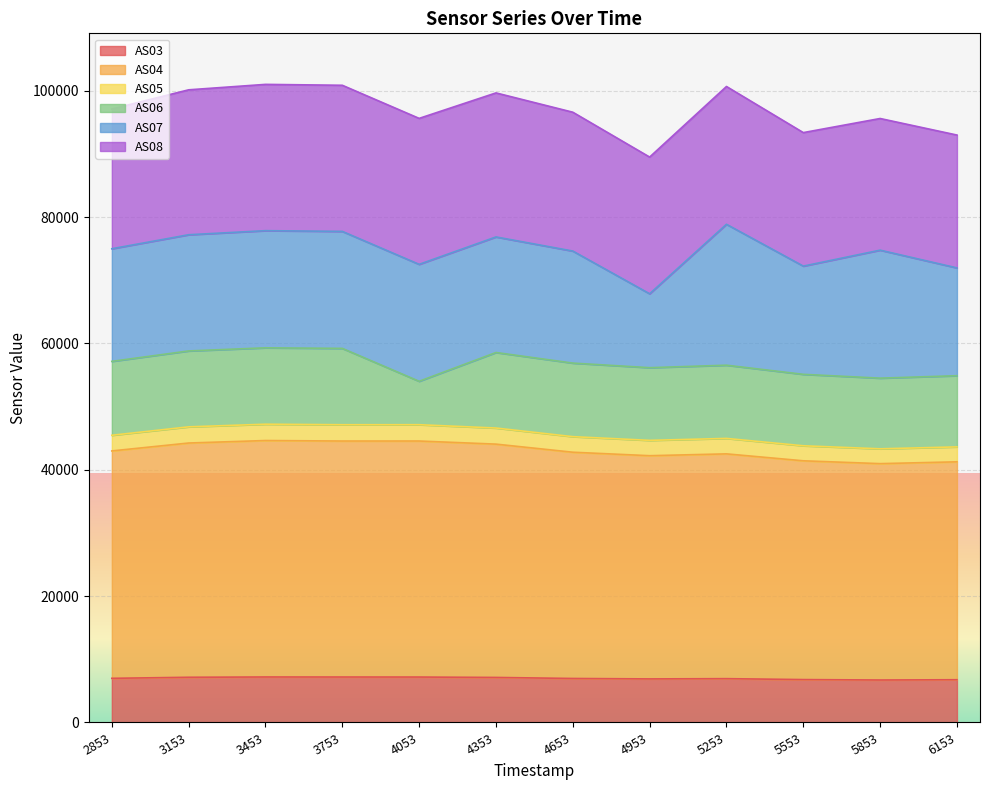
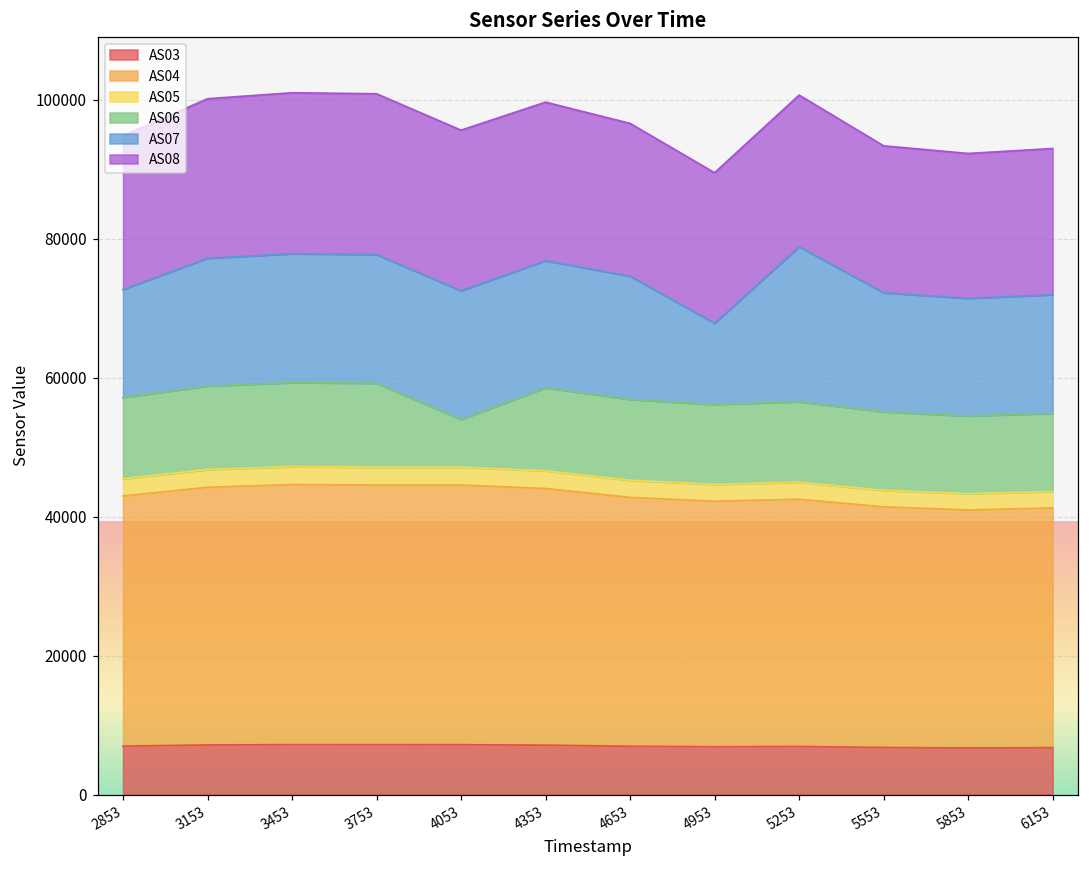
AS07, 2853: 18000 -> 16000
AS07, 5853: 20000 -> 17000
